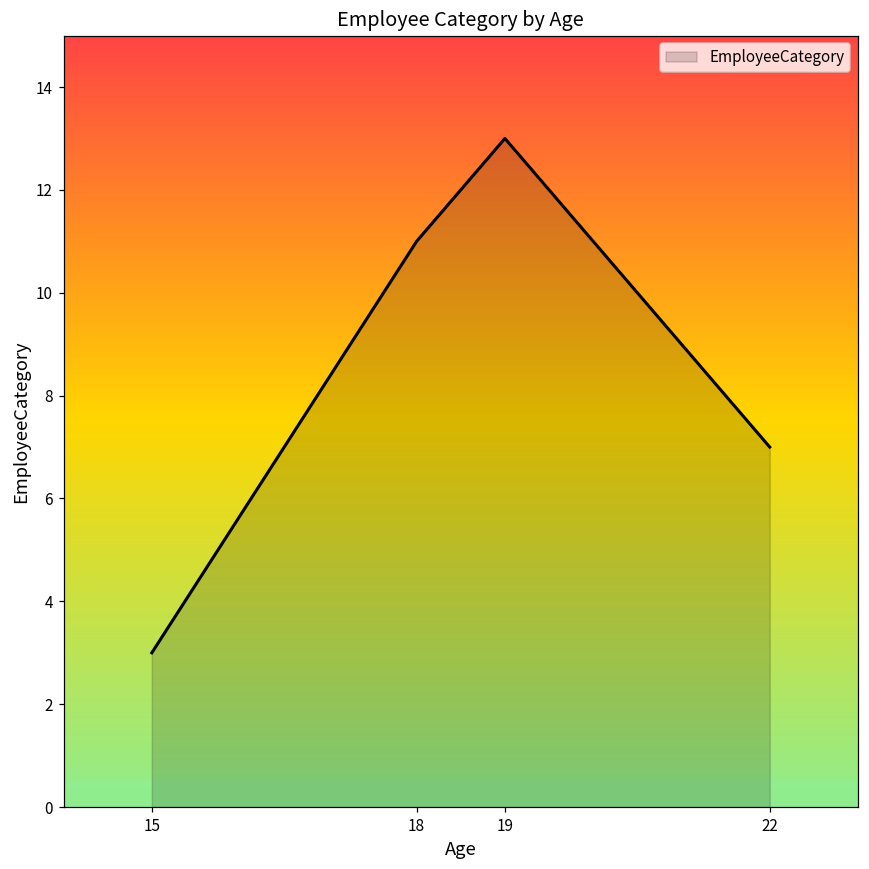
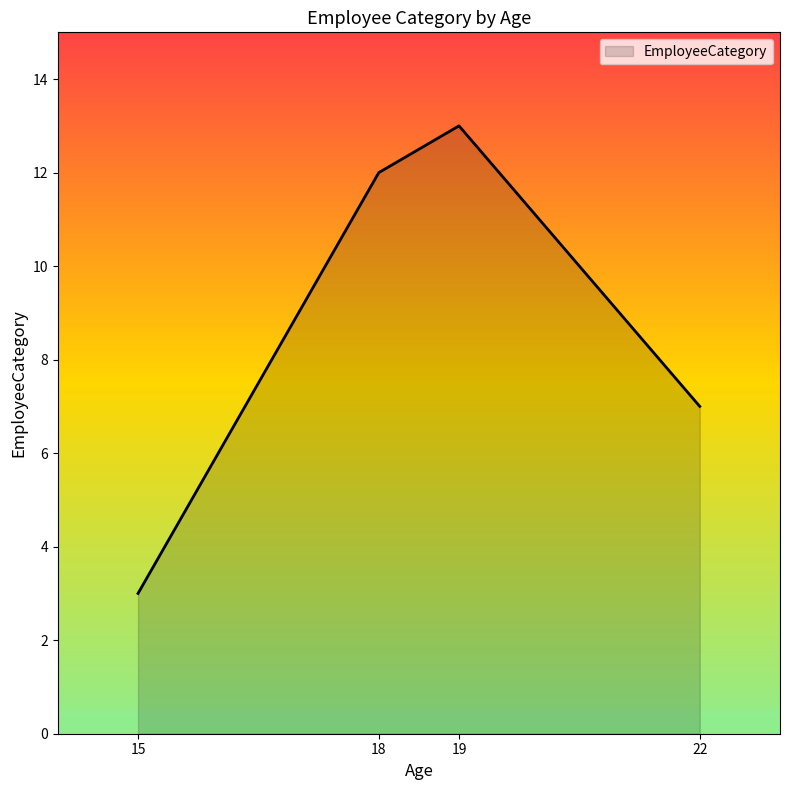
18: 11 -> 12
